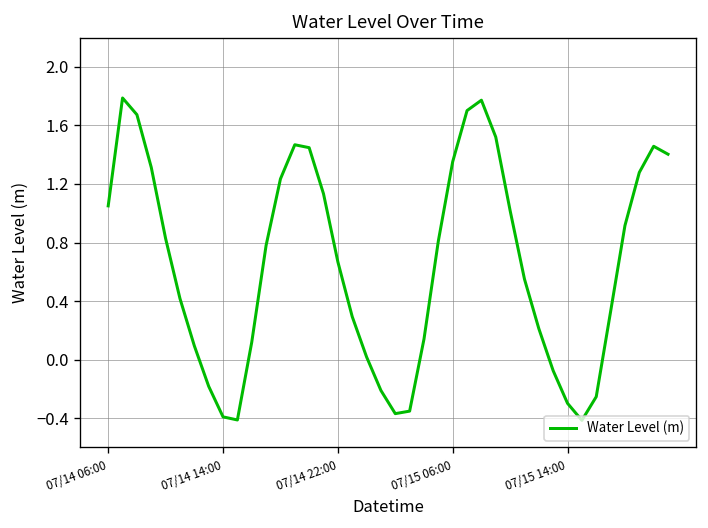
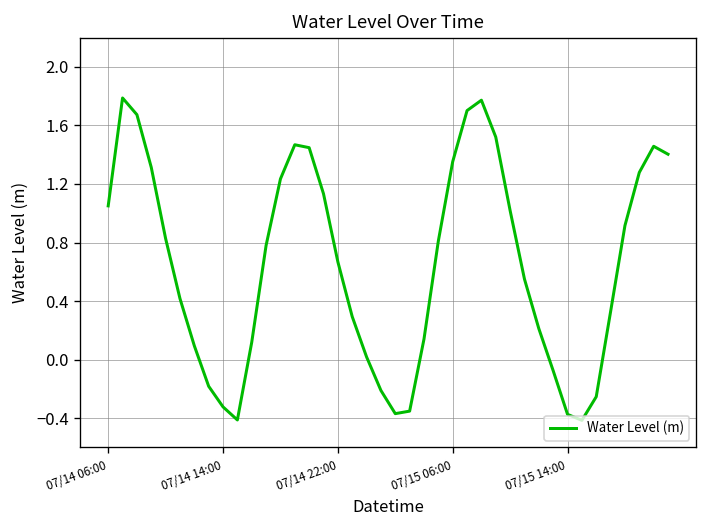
07/14 14:00: -0.39 -> -0.32
07/15 14:00: -0.30 -> -0.37
